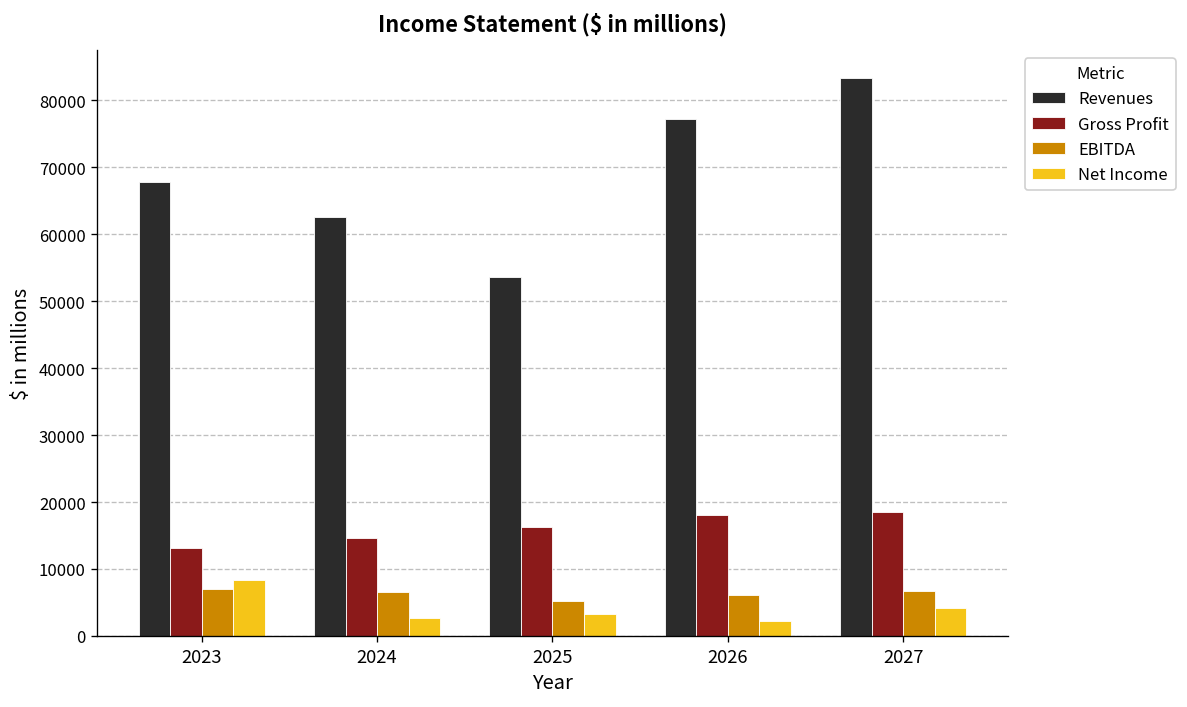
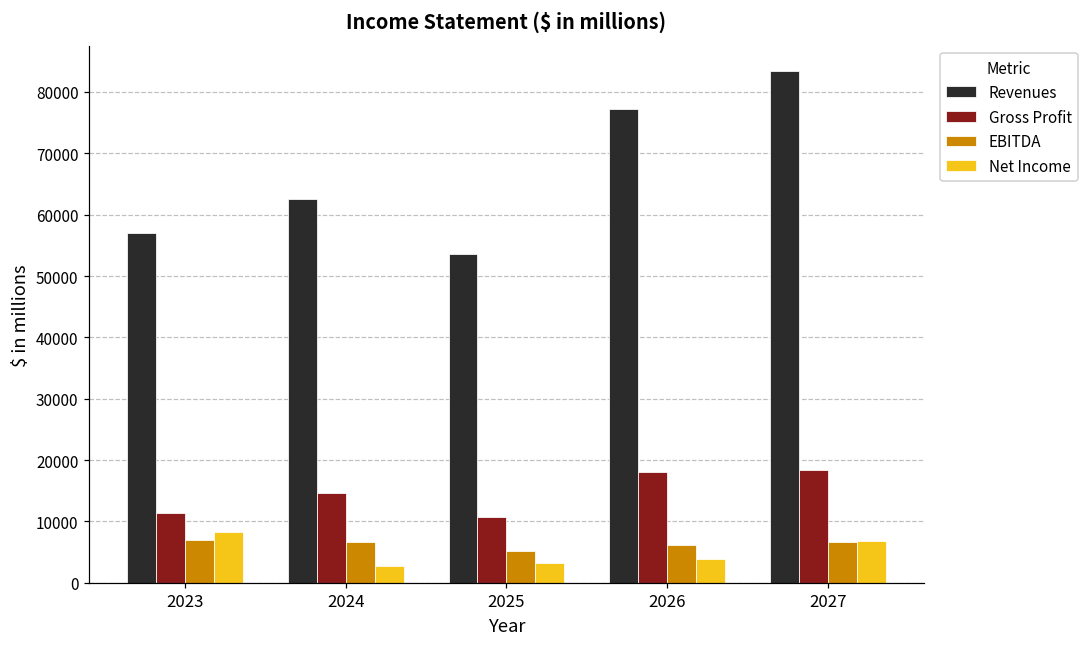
Revenues, 2023: 68000 -> 57000
Gross Profit, 2023: 13000 -> 11000
Gross Profit, 2025: 16000 -> 11000
Net Income, 2026: 2000 -> 4000
Net Income, 2027: 4000 -> 7000
